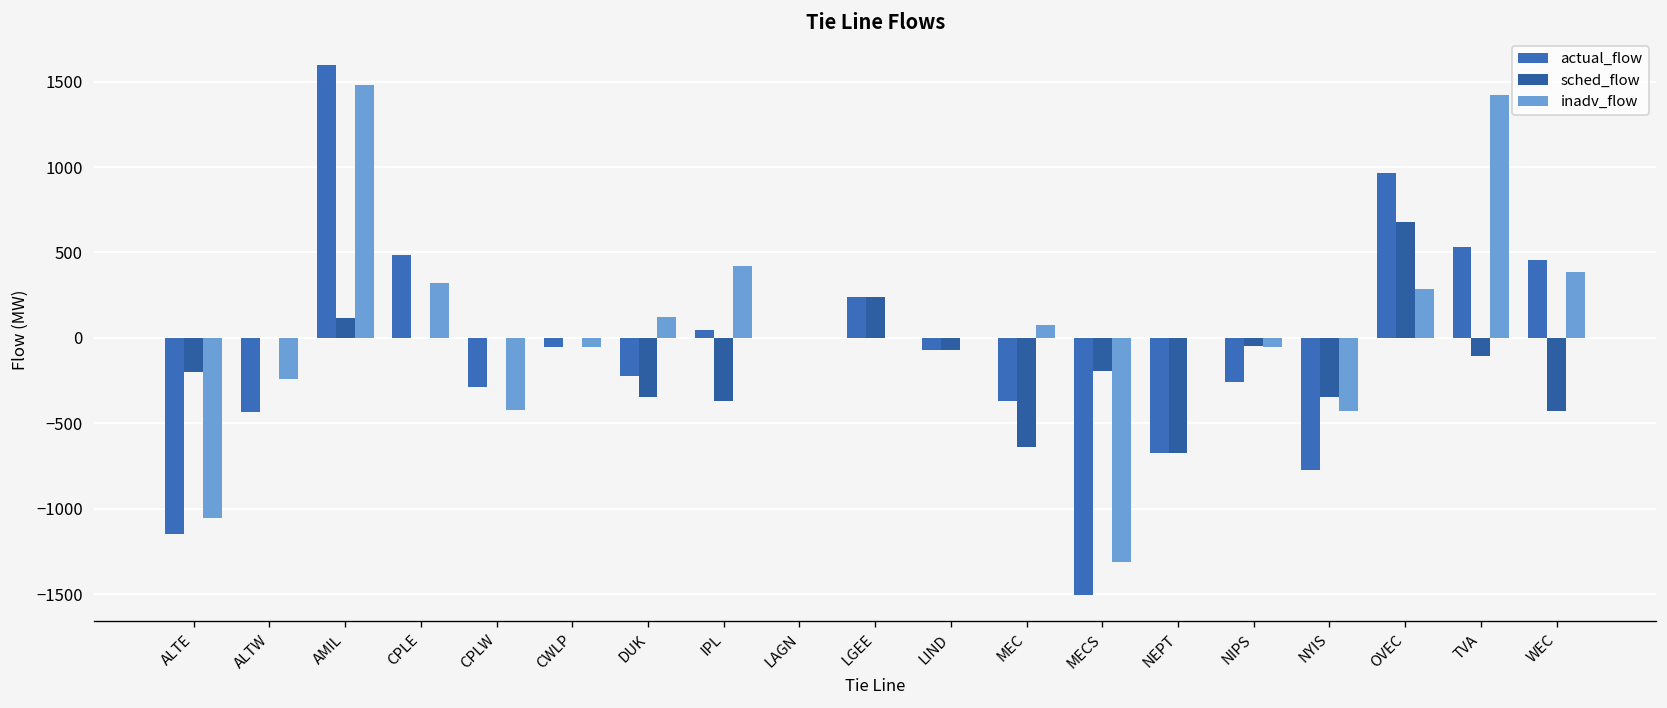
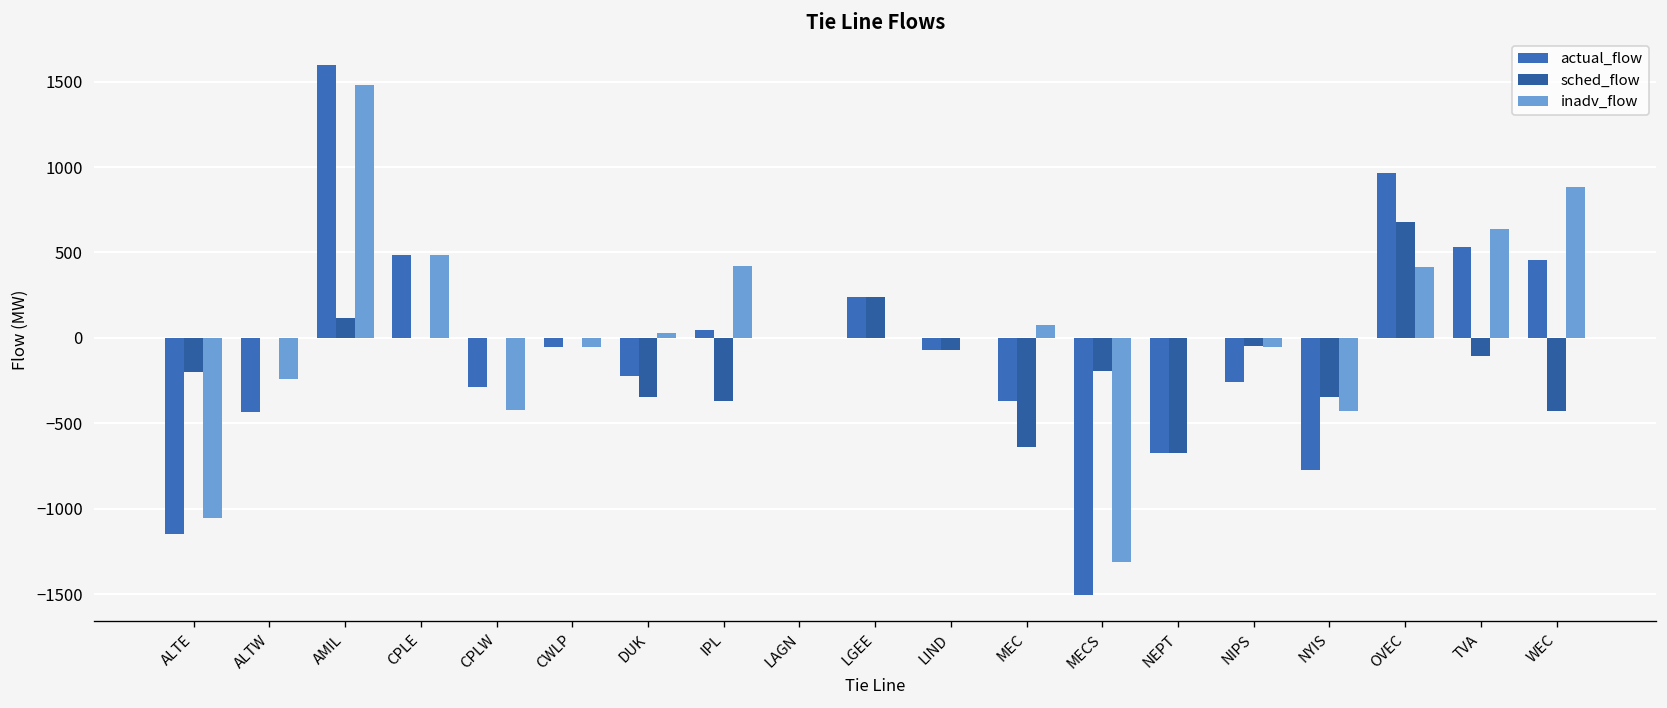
inadv_flow, CPLE: 320 -> 480
inadv_flow, DUK: 120 -> 30
inadv_flow, OVEC: 290 -> 420
inadv_flow, TVA: 1420 -> 640
inadv_flow, WEC: 390 -> 880
